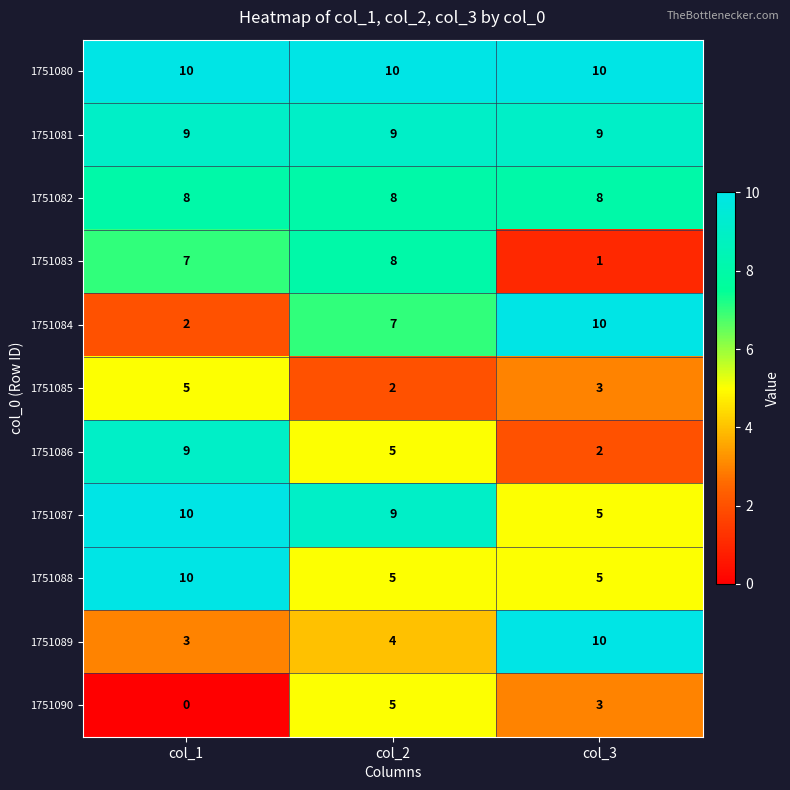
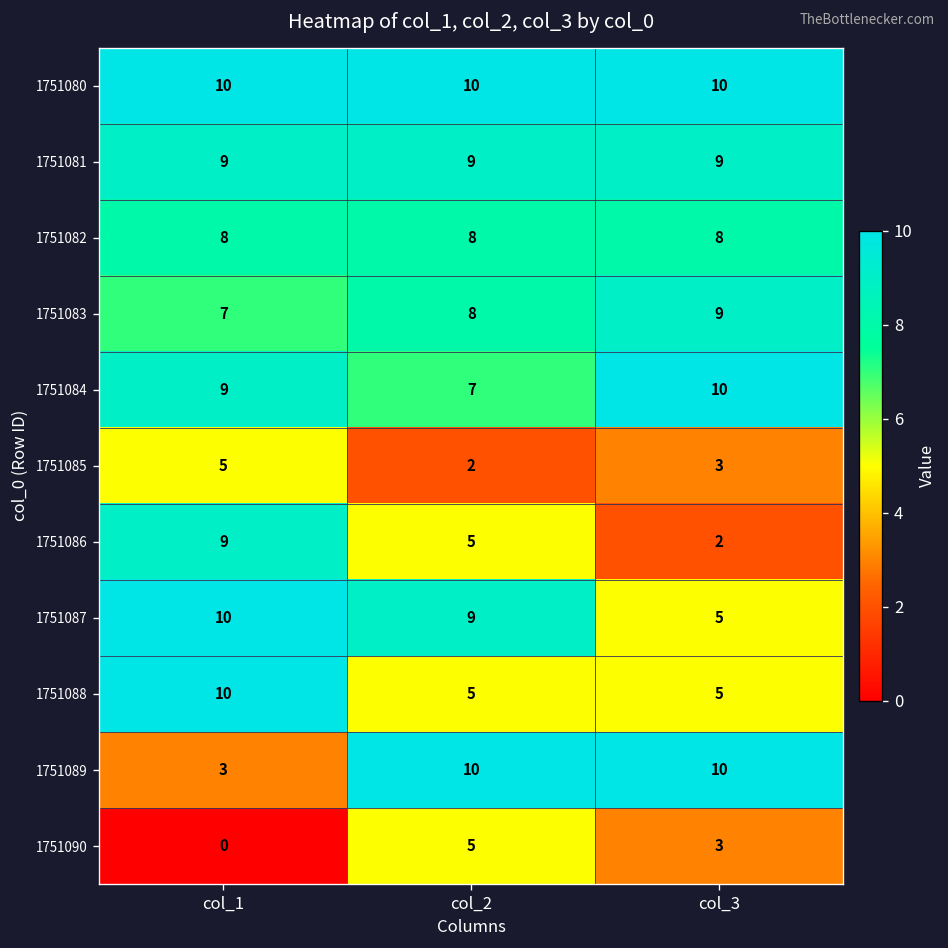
1751083, col_3: 1 -> 9
1751084, col_1: 2 -> 9
1751089, col_2: 4 -> 10
